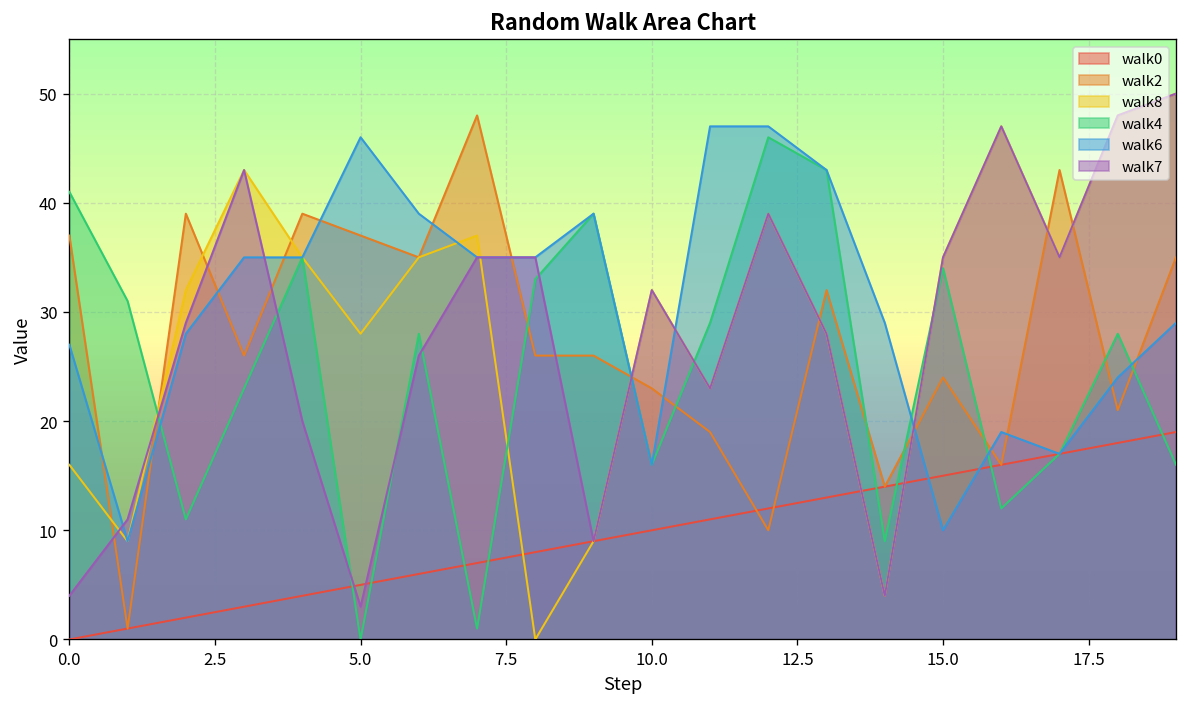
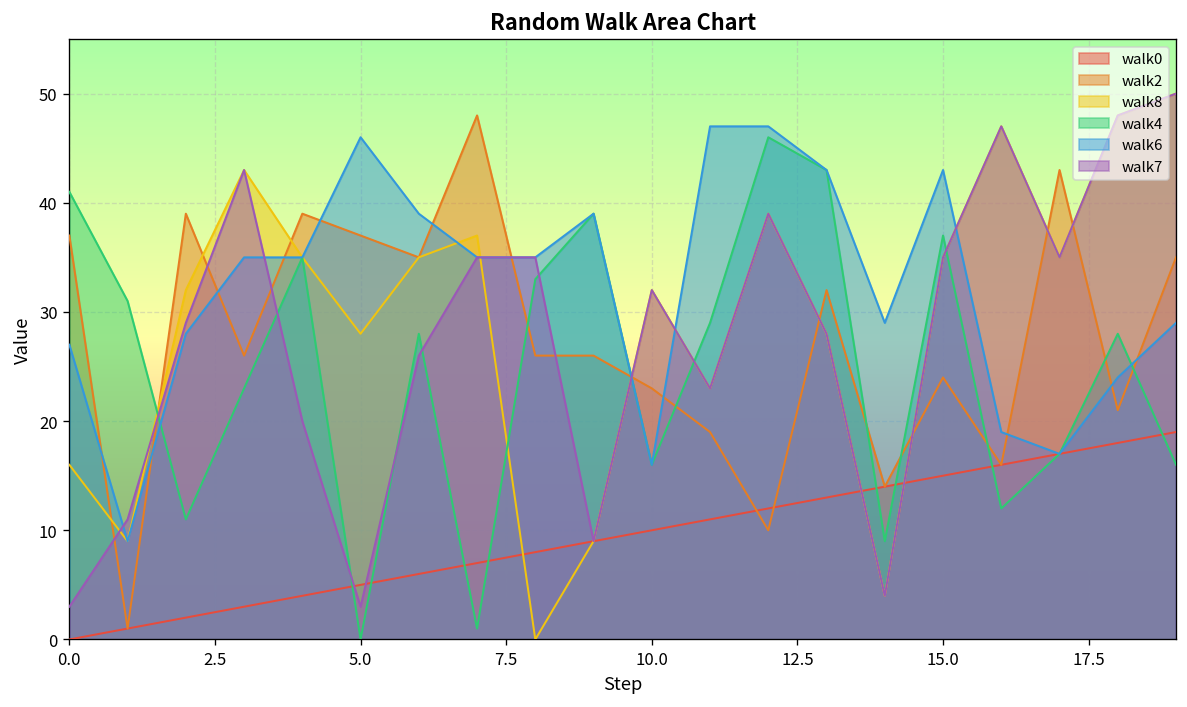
walk7, 0.0: 4 -> 3
walk4, 15.0: 34 -> 37
walk6, 15.0: 10 -> 43
